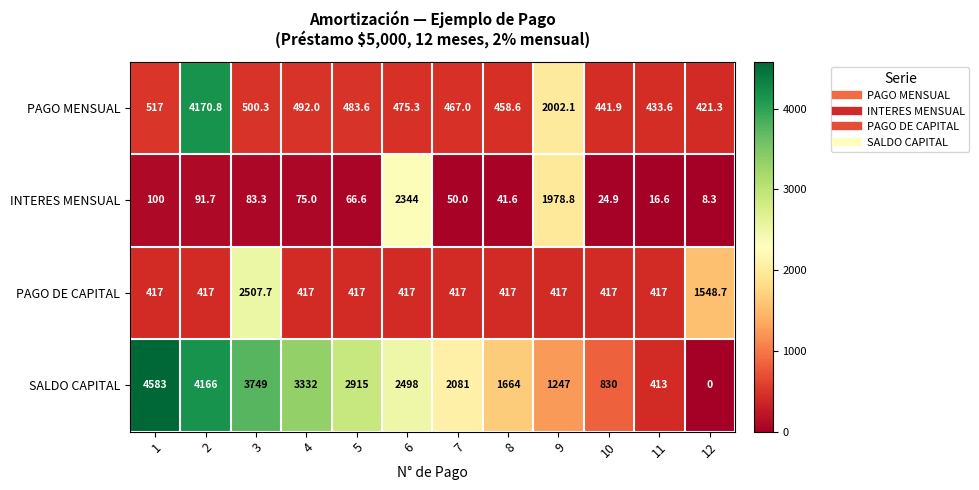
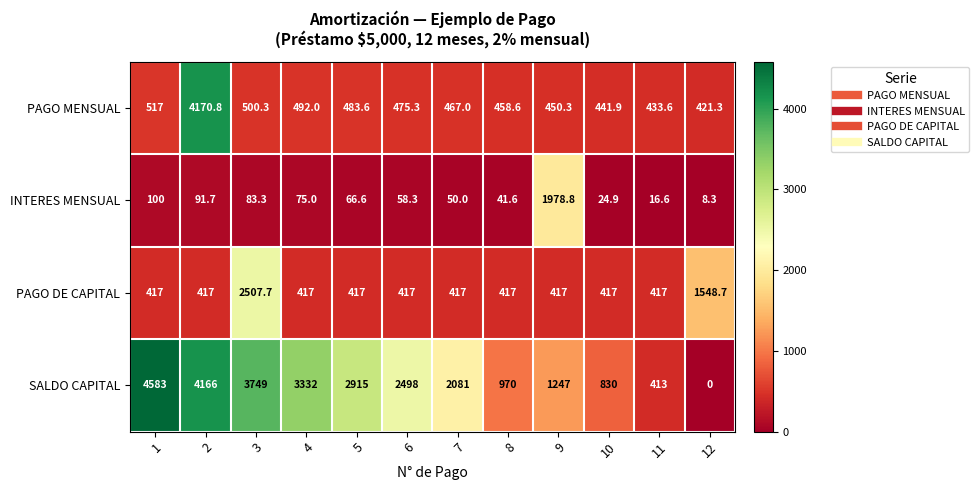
PAGO MENSUAL, 9: 2002.1 -> 450.3
INTERES MENSUAL, 6: 2344 -> 58.3
SALDO CAPITAL, 8: 1664 -> 970
